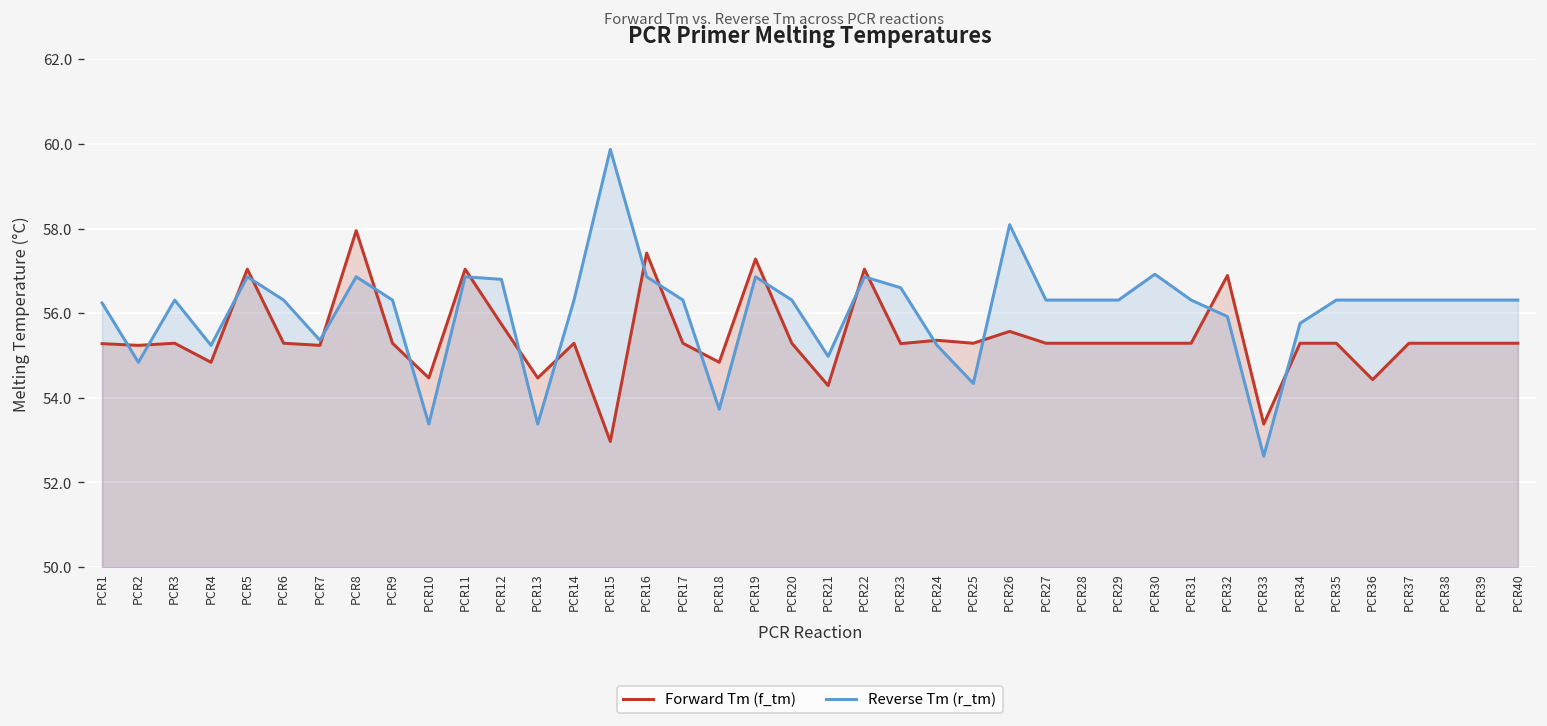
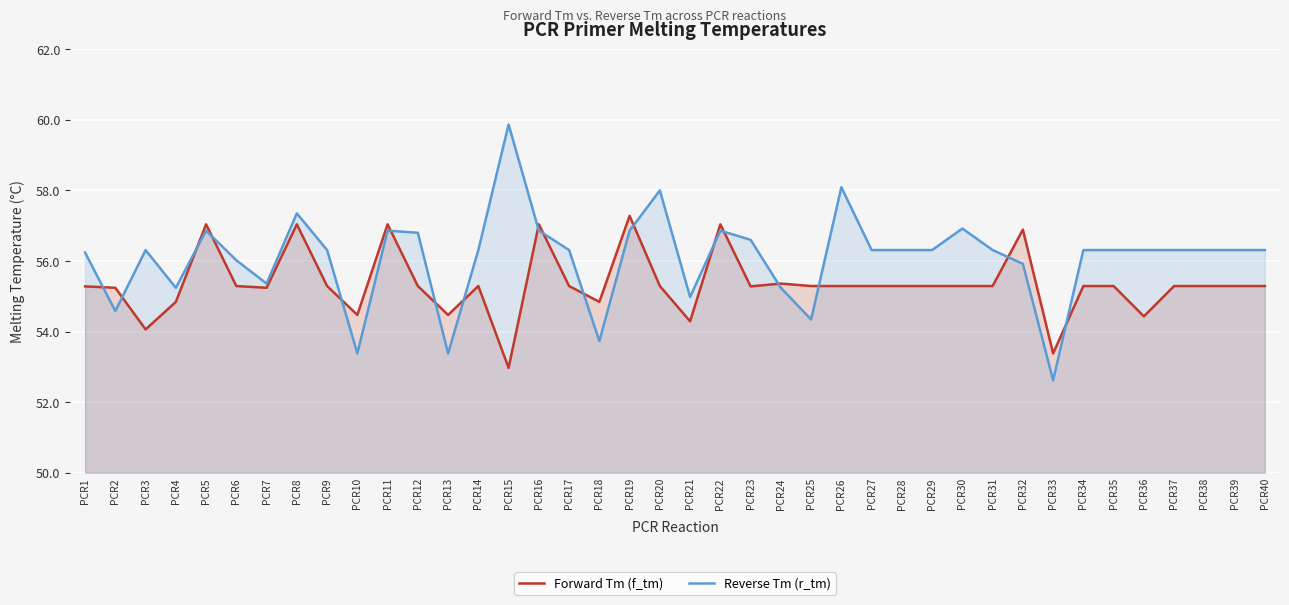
Reverse Tm (r_tm), PCR2: 54.8 -> 54.6
Forward Tm (f_tm), PCR3: 55.3 -> 54.1
Reverse Tm (r_tm), PCR6: 56.3 -> 56.0
Forward Tm (f_tm), PCR8: 58.0 -> 57.0
Reverse Tm (r_tm), PCR8: 56.9 -> 57.4
Forward Tm (f_tm), PCR12: 55.7 -> 55.3
Forward Tm (f_tm), PCR16: 57.4 -> 57.0
Reverse Tm (r_tm), PCR20: 56.3 -> 58.0
Forward Tm (f_tm), PCR26: 55.6 -> 55.3
Reverse Tm (r_tm), PCR34: 55.8 -> 56.3
